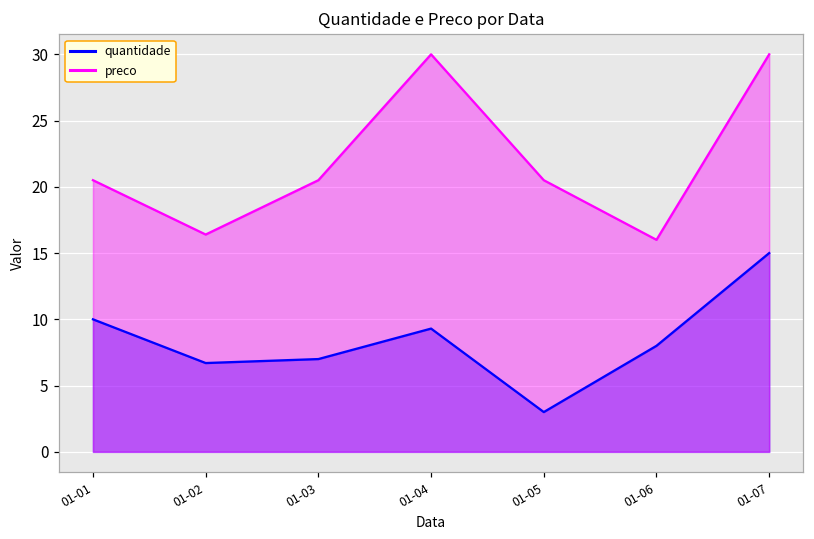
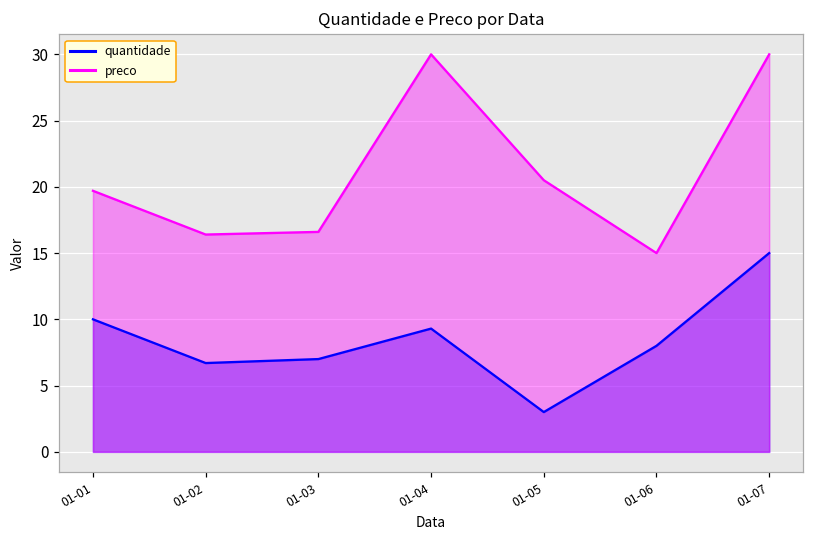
preco, 01-01: 20.5 -> 19.7
preco, 01-03: 20.5 -> 16.6
preco, 01-06: 16 -> 15
